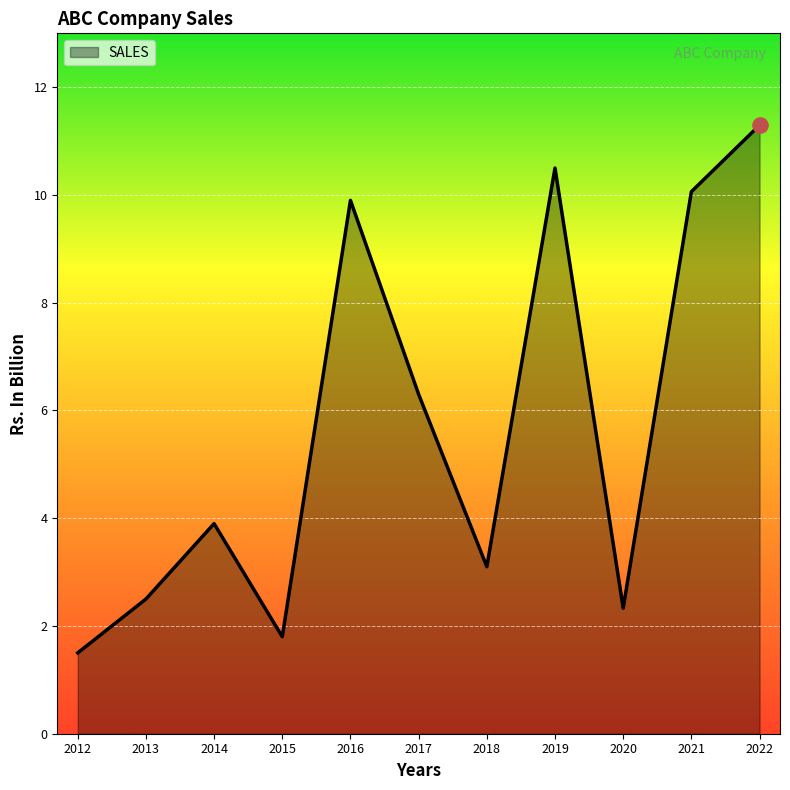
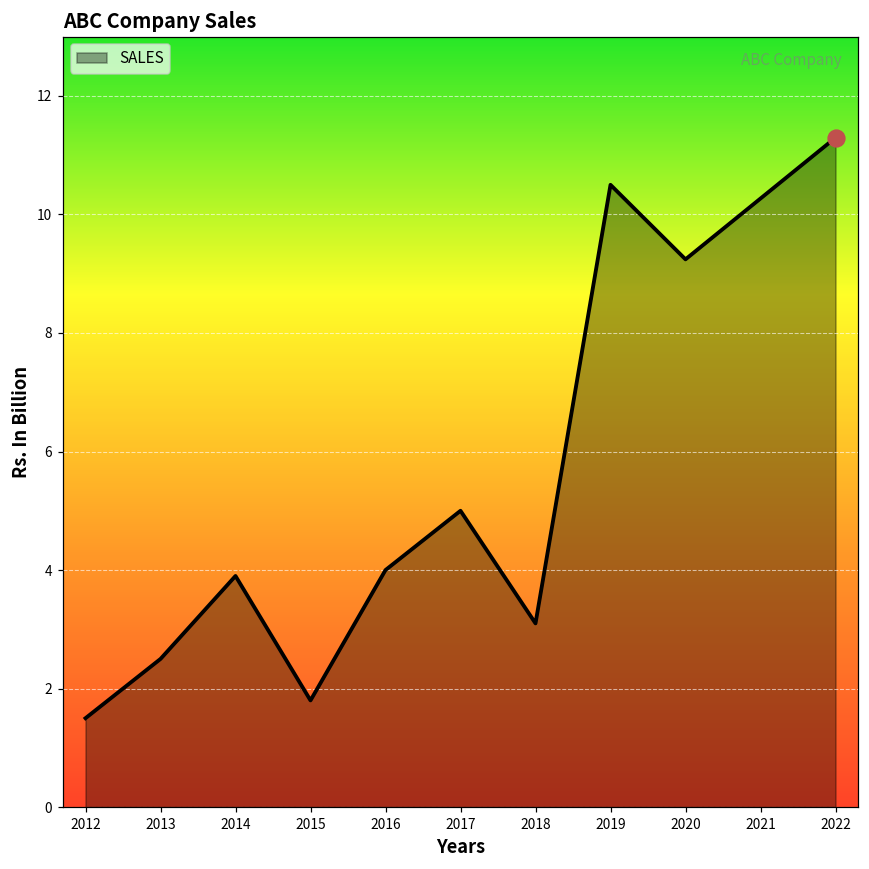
SALES, 2016: 9.9 -> 4.0
SALES, 2017: 6.3 -> 5.0
SALES, 2020: 2.3 -> 9.2
SALES, 2021: 10.1 -> 10.3
